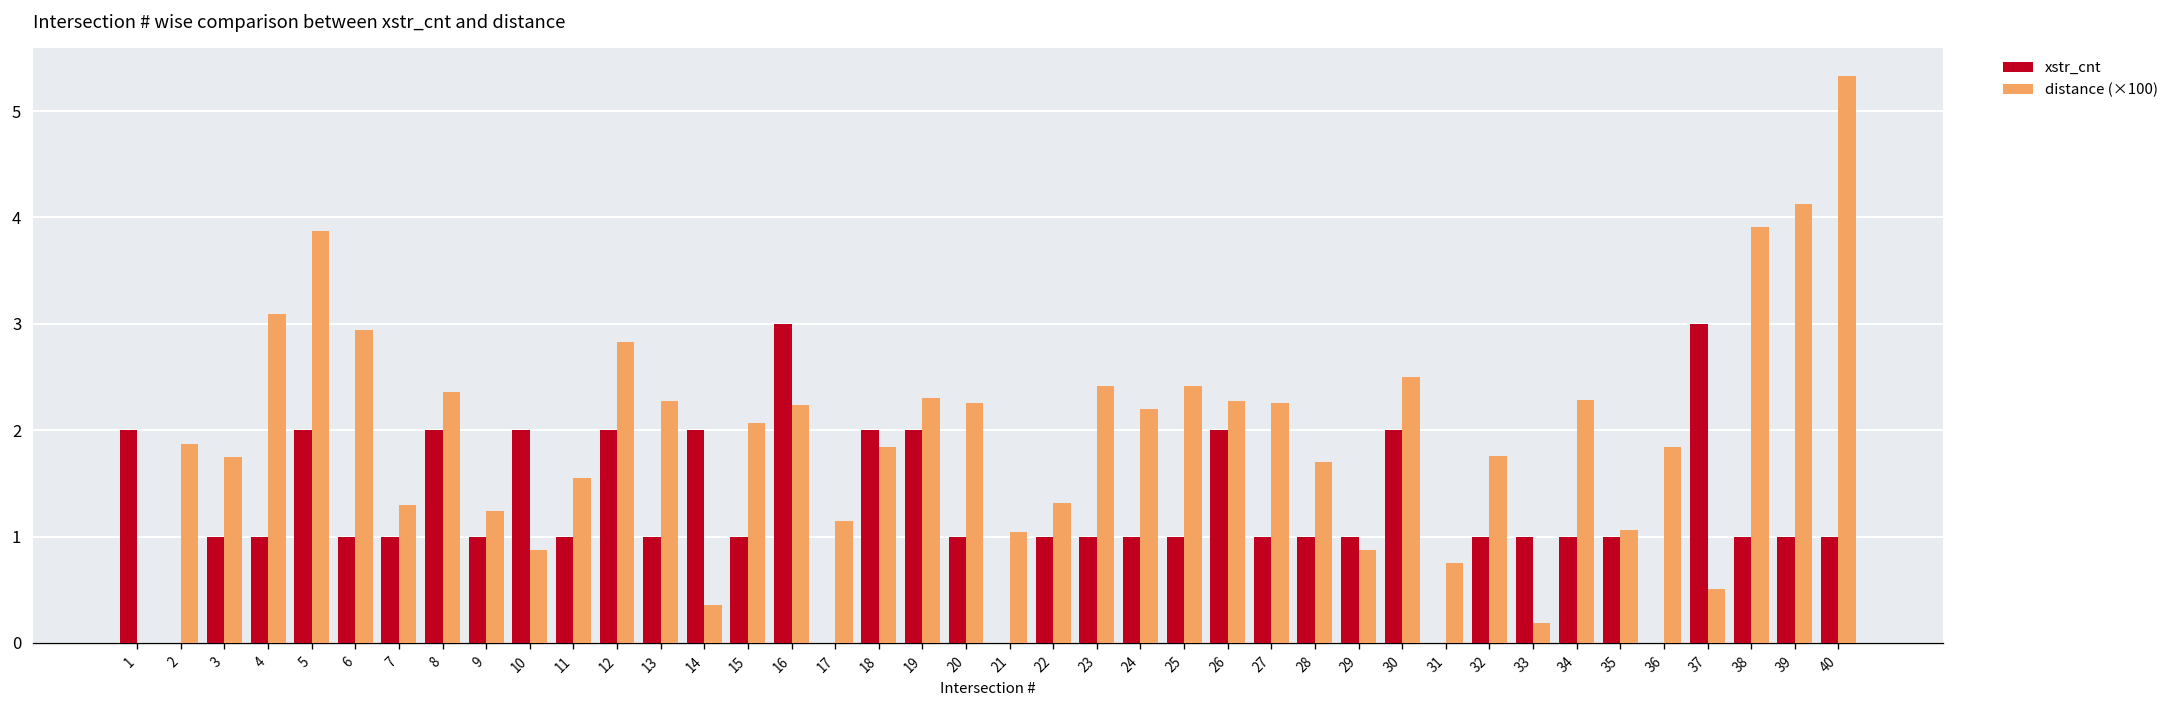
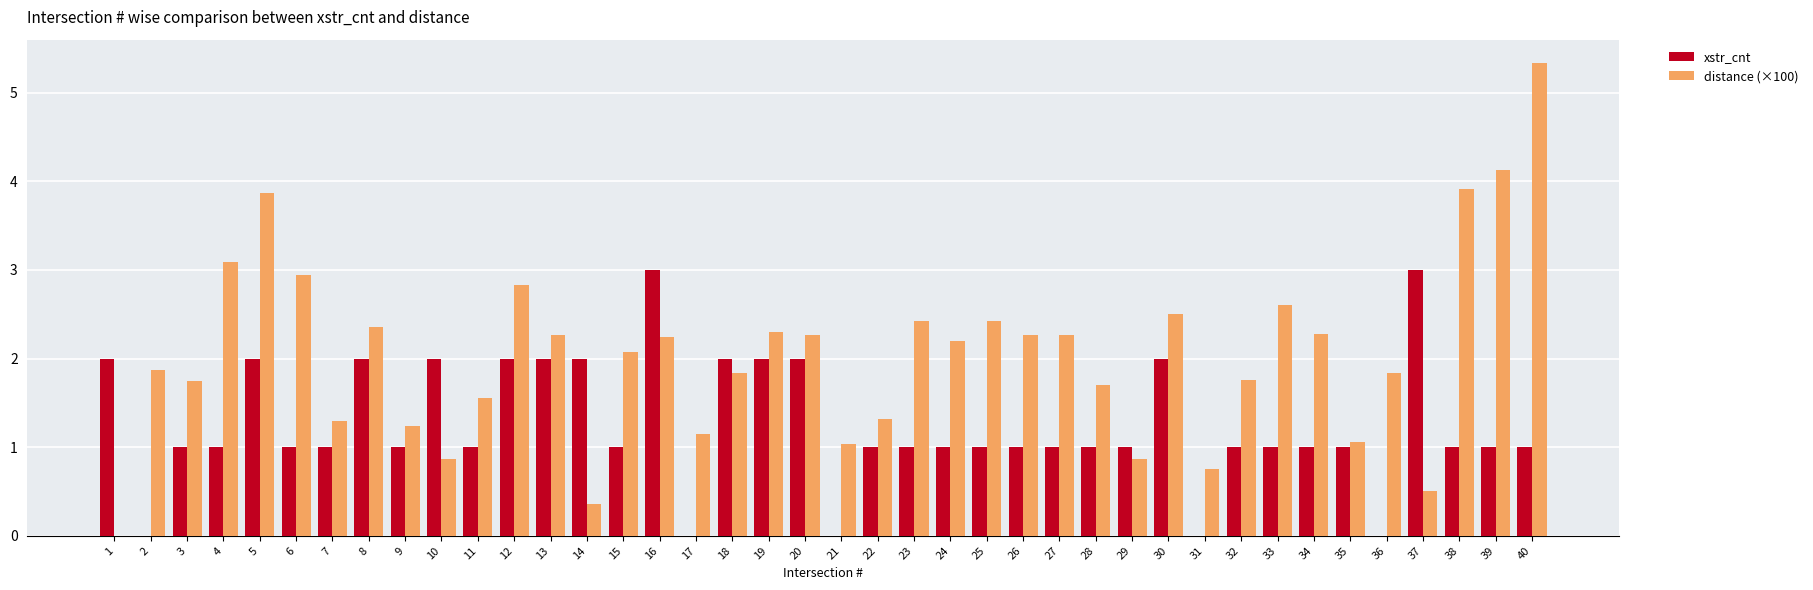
xstr_cnt, 13: 1 -> 2
xstr_cnt, 20: 1 -> 2
xstr_cnt, 26: 2 -> 1
distance (×100), 33: 0.2 -> 2.6
